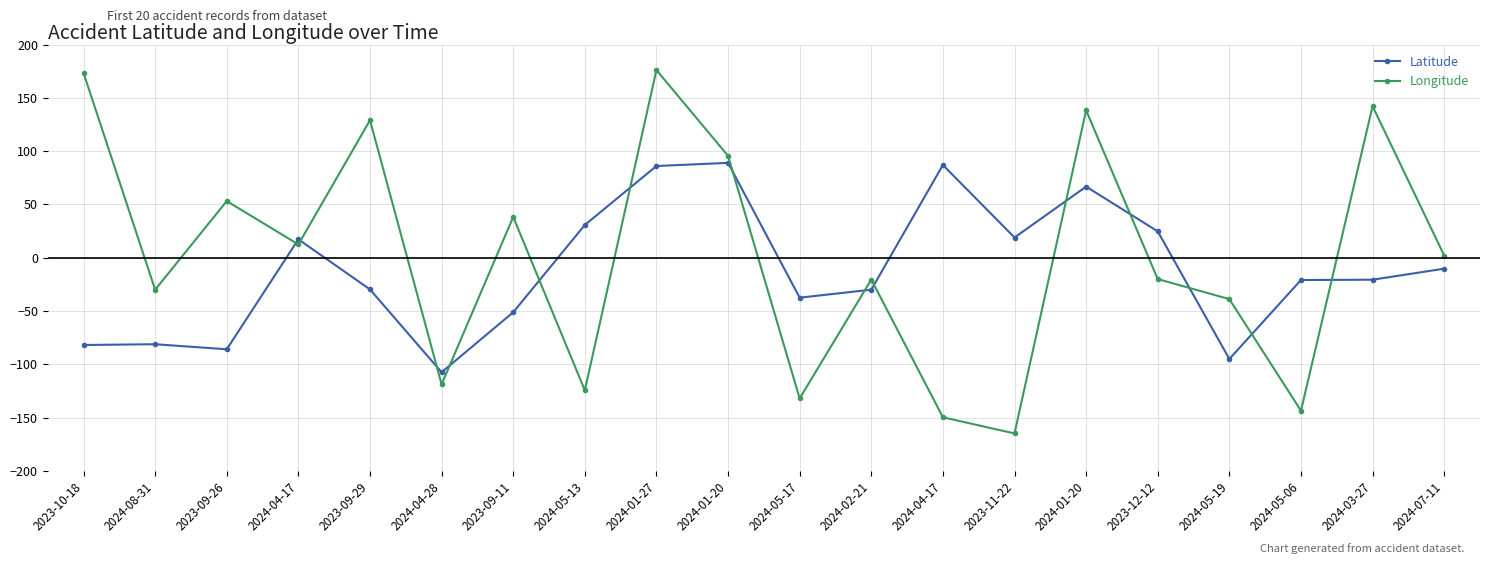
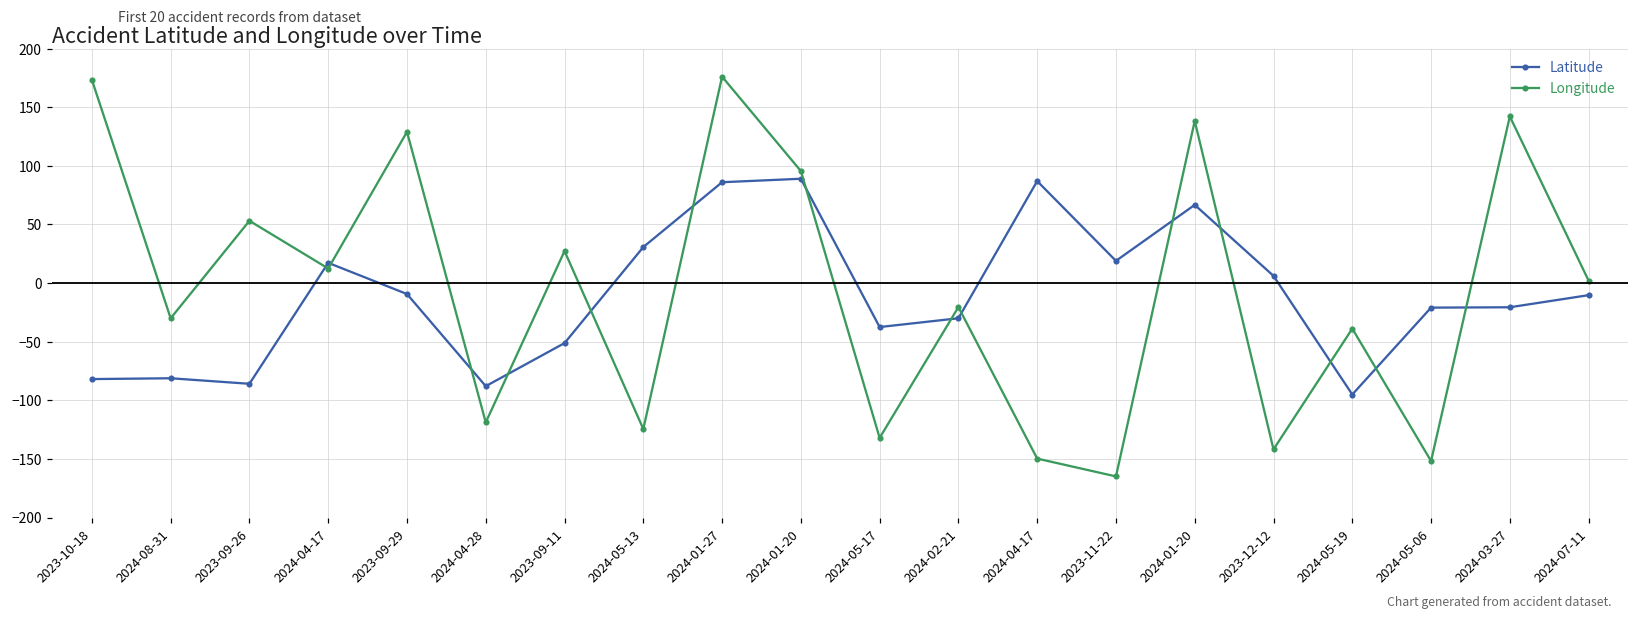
Latitude, 2023-09-29: -30 -> -9
Latitude, 2024-04-28: -107 -> -88
Longitude, 2023-09-11: 38 -> 27
Latitude, 2023-12-12: 25 -> 6
Longitude, 2023-12-12: -20 -> -142
Longitude, 2024-05-06: -144 -> -152
